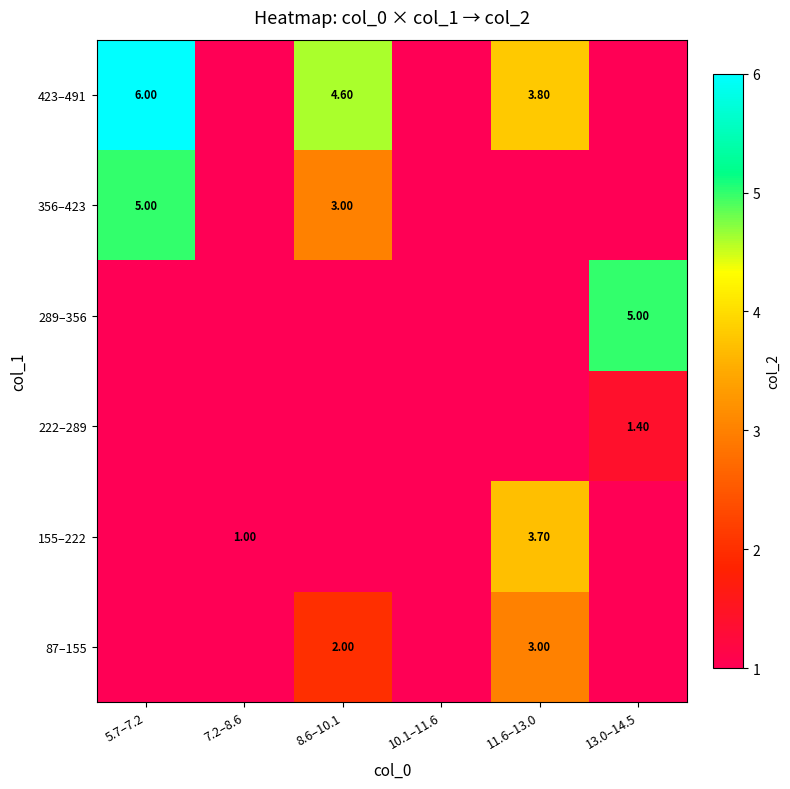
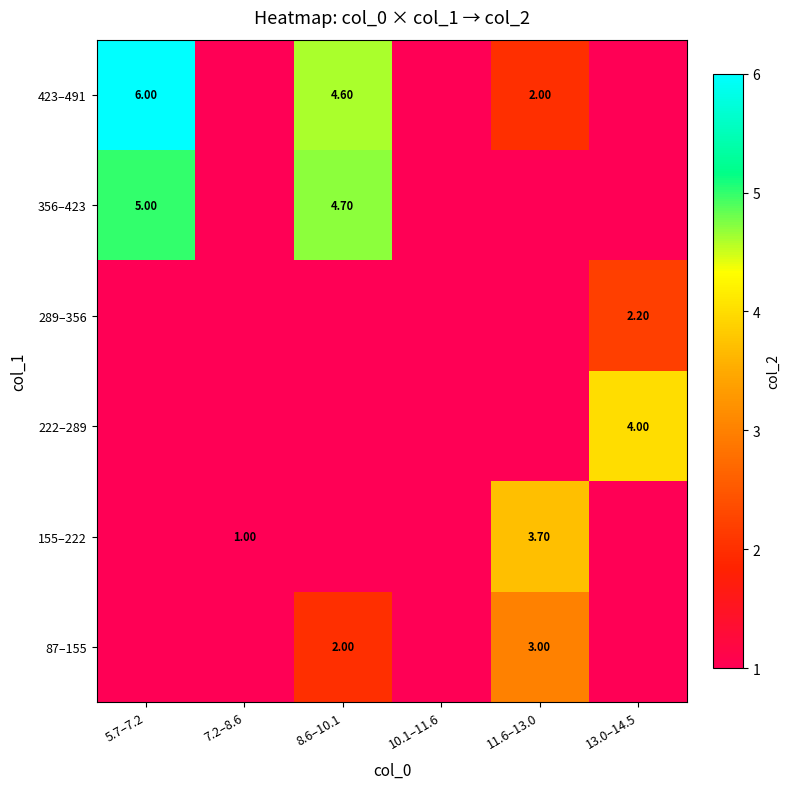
423–491, 11.6–13.0: 3.80 -> 2.00
356–423, 8.6–10.1: 3.00 -> 4.70
289–356, 13.0–14.5: 5.00 -> 2.20
222–289, 13.0–14.5: 1.40 -> 4.00
